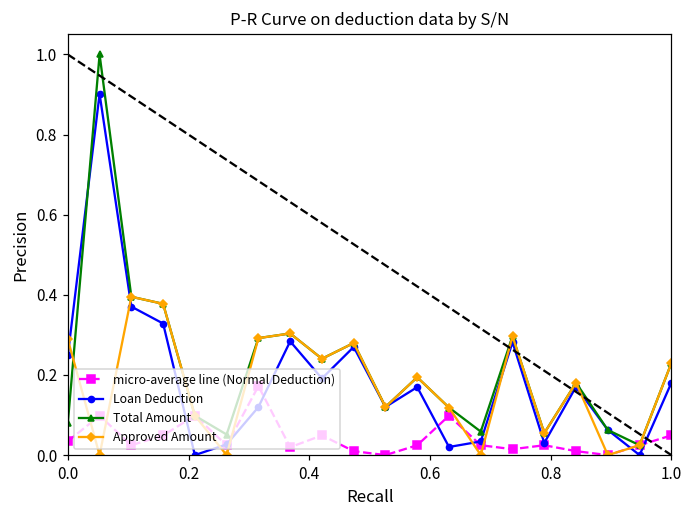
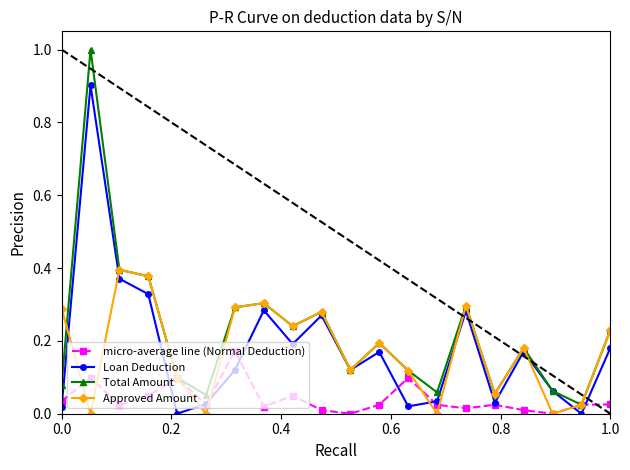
Loan Deduction, 0.0: 0.25 -> 0.02
micro-average line (Normal Deduction), 1.0: 0.05 -> 0.03
